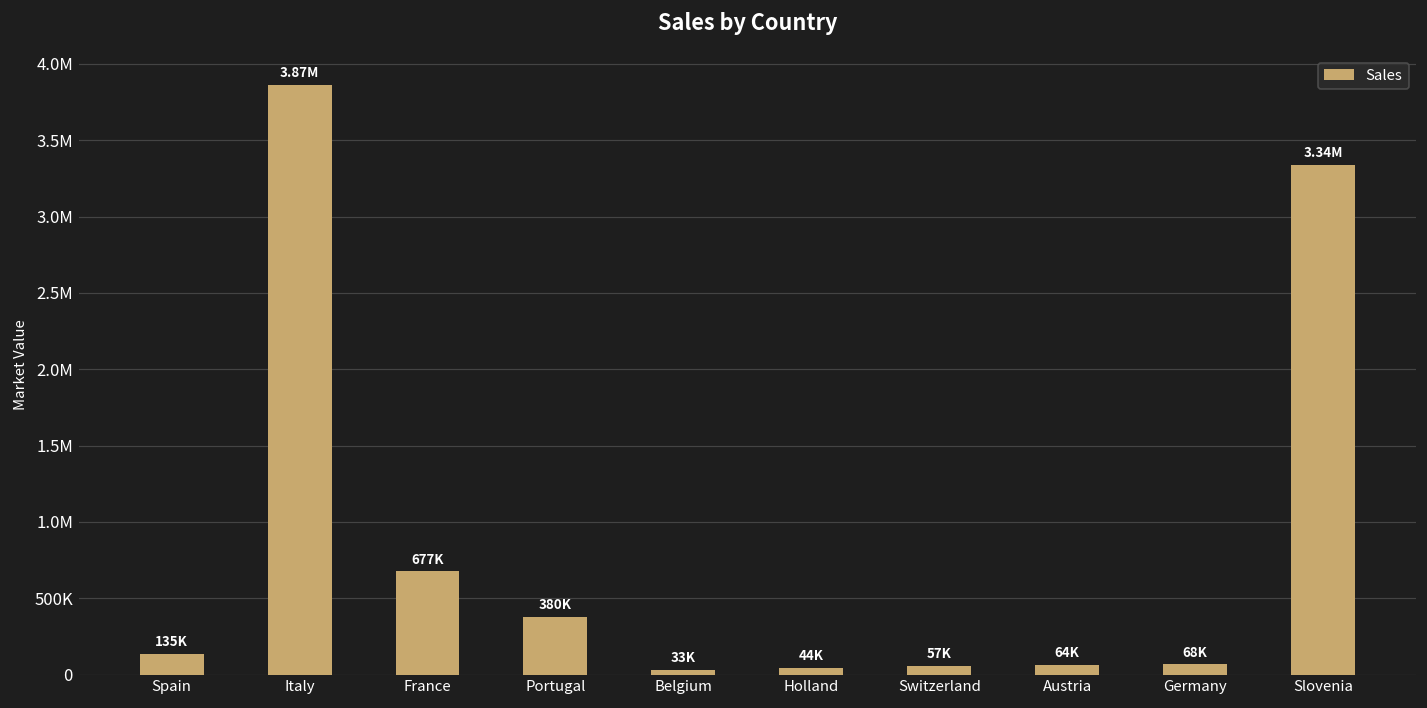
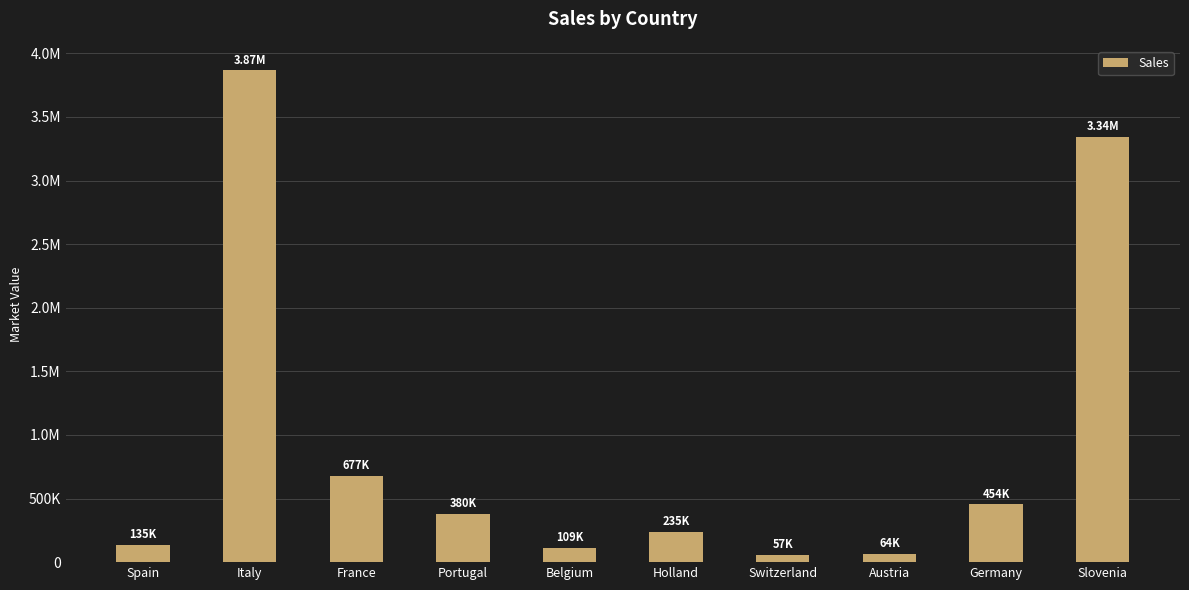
Belgium: 33K -> 109K
Holland: 44K -> 235K
Germany: 68K -> 454K
